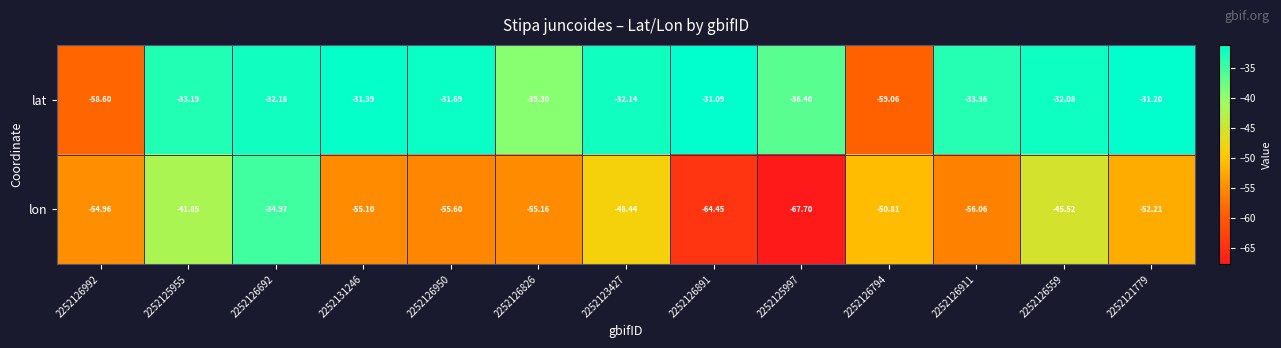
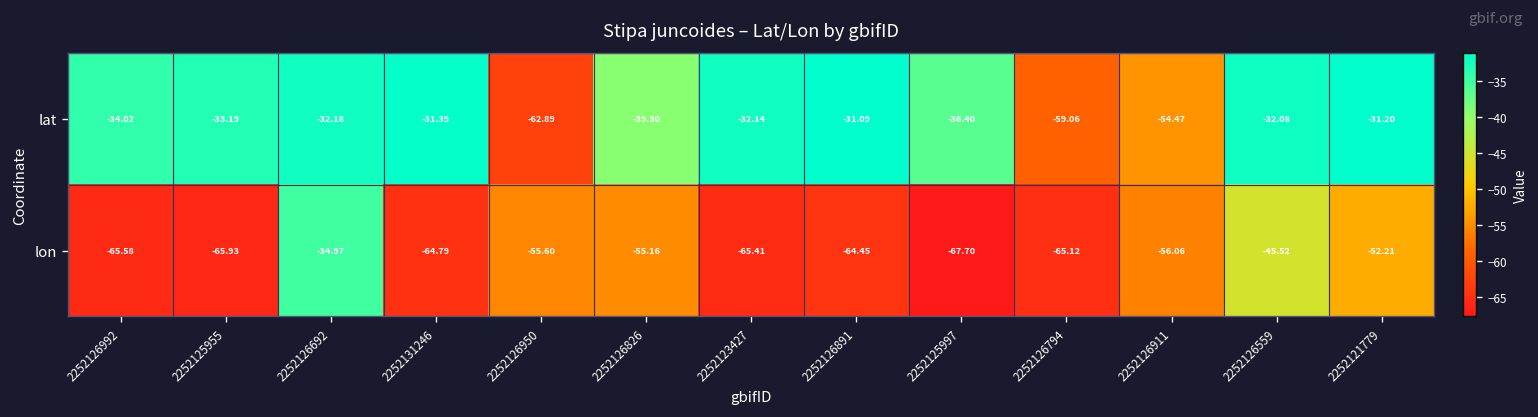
lat, 2252126992: -58.60 -> -34.02
lat, 2252126950: -31.69 -> -62.89
lat, 2252126911: -33.36 -> -54.47
lon, 2252126992: -54.96 -> -65.58
lon, 2252125955: -41.85 -> -65.93
lon, 2252131246: -55.10 -> -64.79
lon, 2252123427: -48.44 -> -65.41
lon, 2252126794: -50.81 -> -65.12
